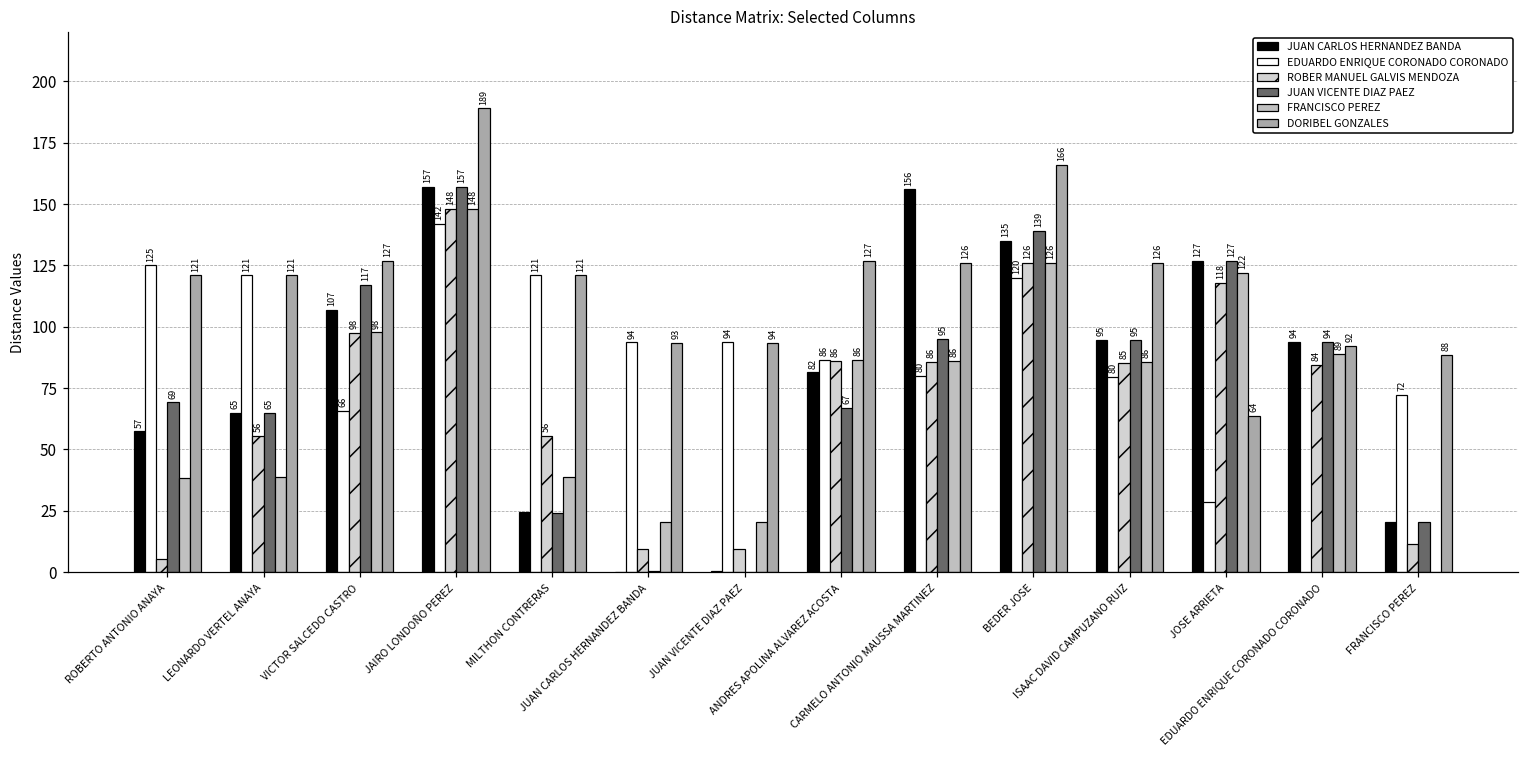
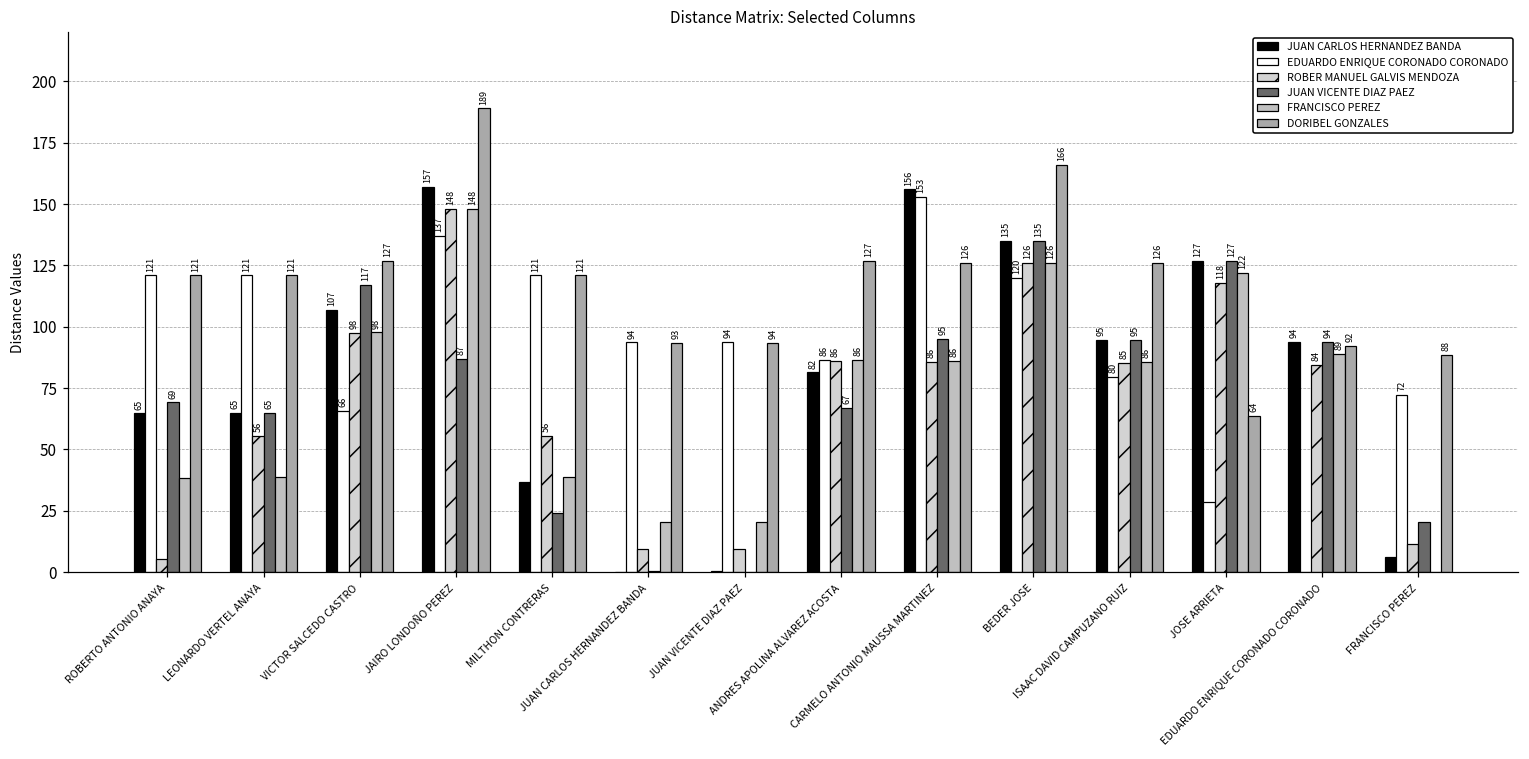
JUAN CARLOS HERNANDEZ BANDA, ROBERTO ANTONIO ANAYA: 57 -> 65
EDUARDO ENRIQUE CORONADO CORONADO, ROBERTO ANTONIO ANAYA: 125 -> 121
EDUARDO ENRIQUE CORONADO CORONADO, JAIRO LONDOÑO PEREZ: 142 -> 137
JUAN VICENTE DIAZ PAEZ, JAIRO LONDOÑO PEREZ: 157 -> 87
JUAN CARLOS HERNANDEZ BANDA, MILTHON CONTRERAS: 25 -> 37
EDUARDO ENRIQUE CORONADO CORONADO, CARMELO ANTONIO MAUSSA MARTINEZ: 80 -> 153
JUAN VICENTE DIAZ PAEZ, BEDER JOSE: 139 -> 135
JUAN CARLOS HERNANDEZ BANDA, FRANCISCO PEREZ: 20 -> 6
